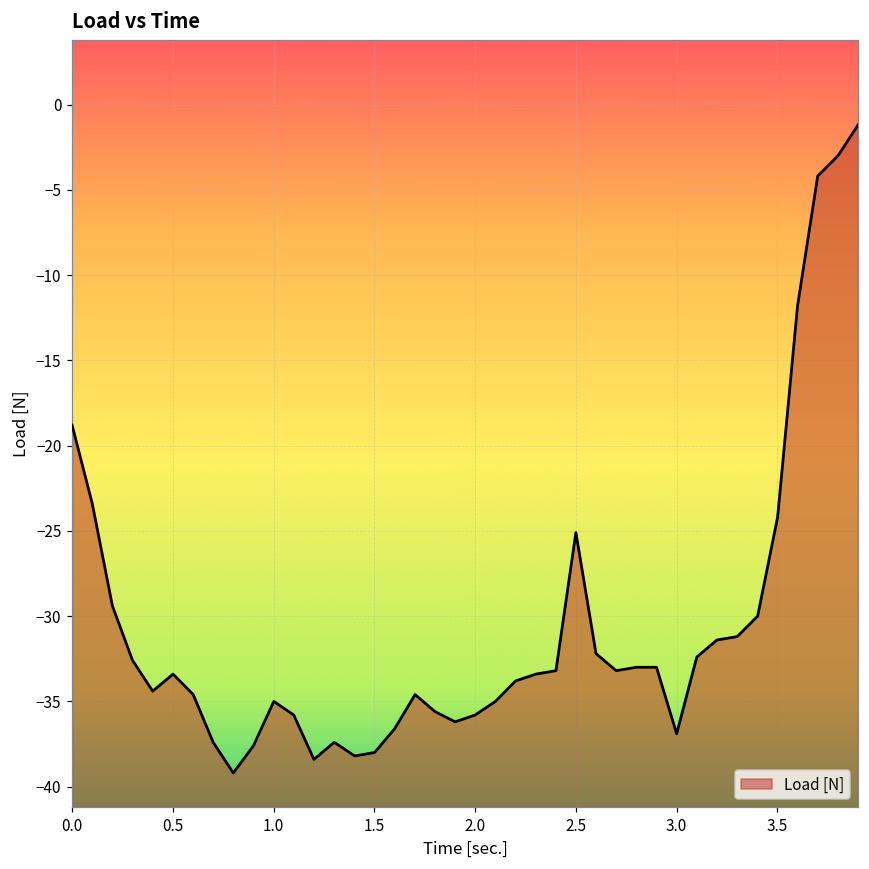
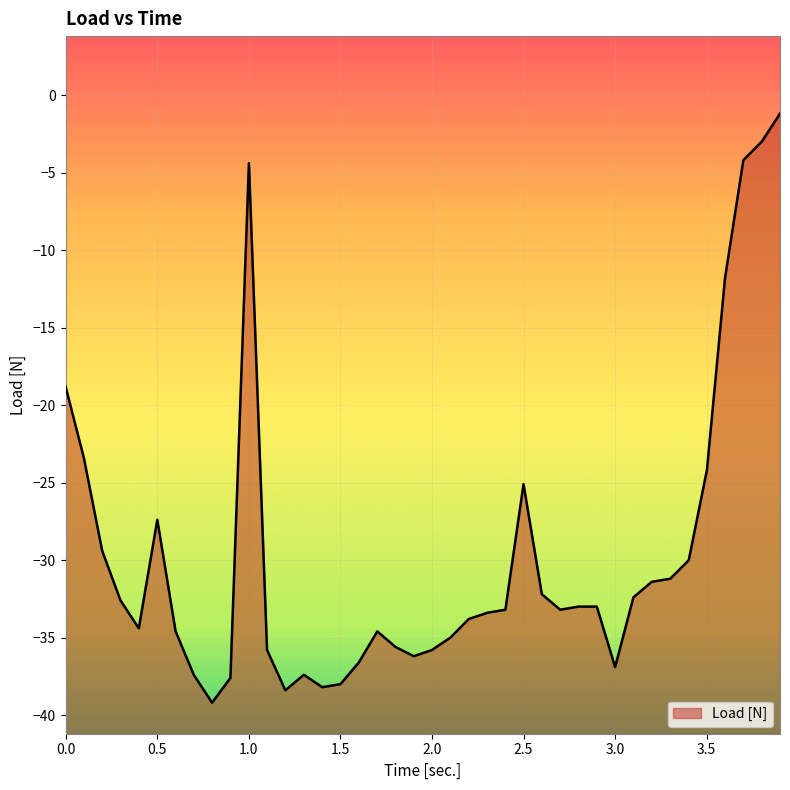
0.5: -33.4 -> -27.4
1.0: -35.0 -> -4.4
